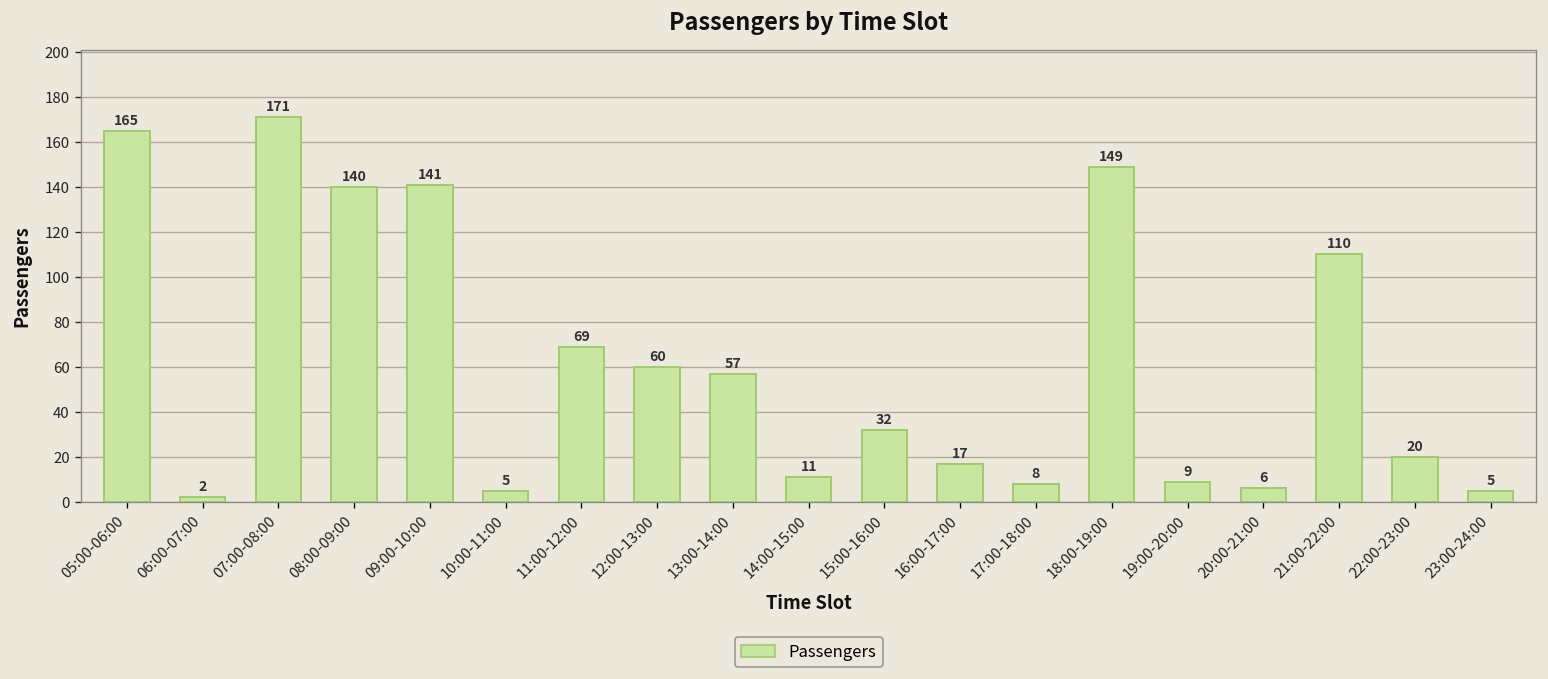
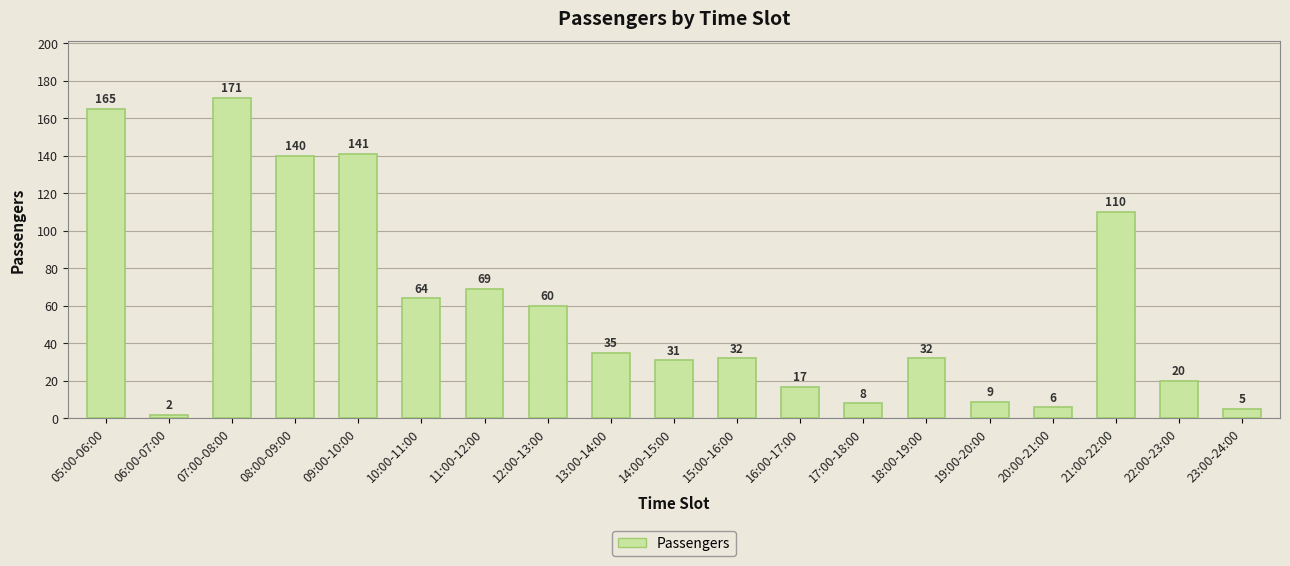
10:00-11:00: 5 -> 64
13:00-14:00: 57 -> 35
14:00-15:00: 11 -> 31
18:00-19:00: 149 -> 32
